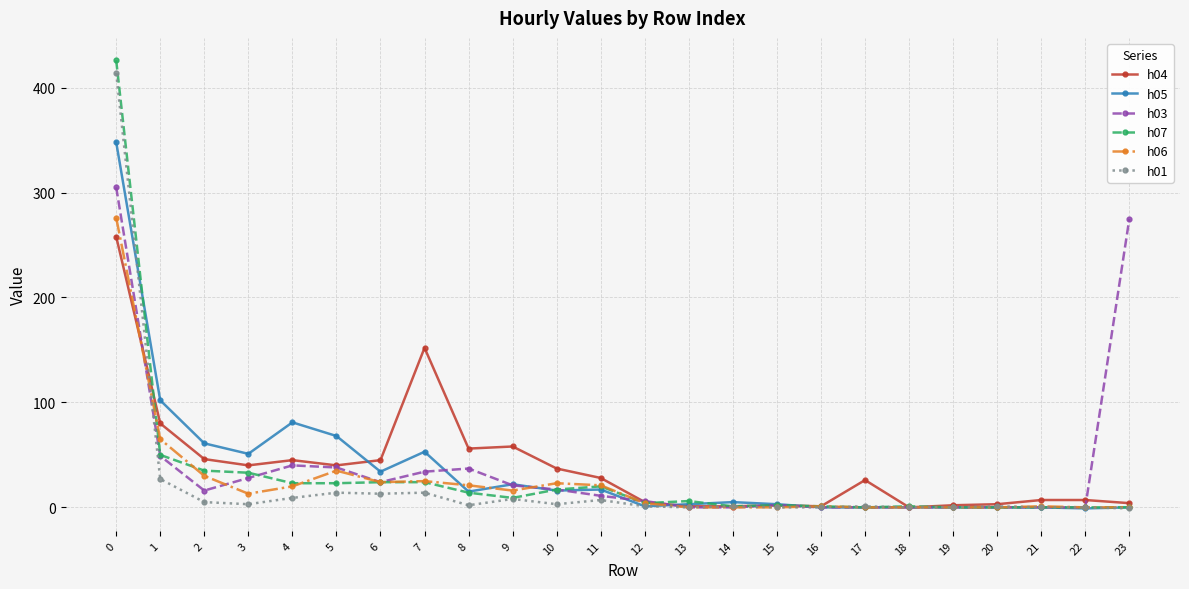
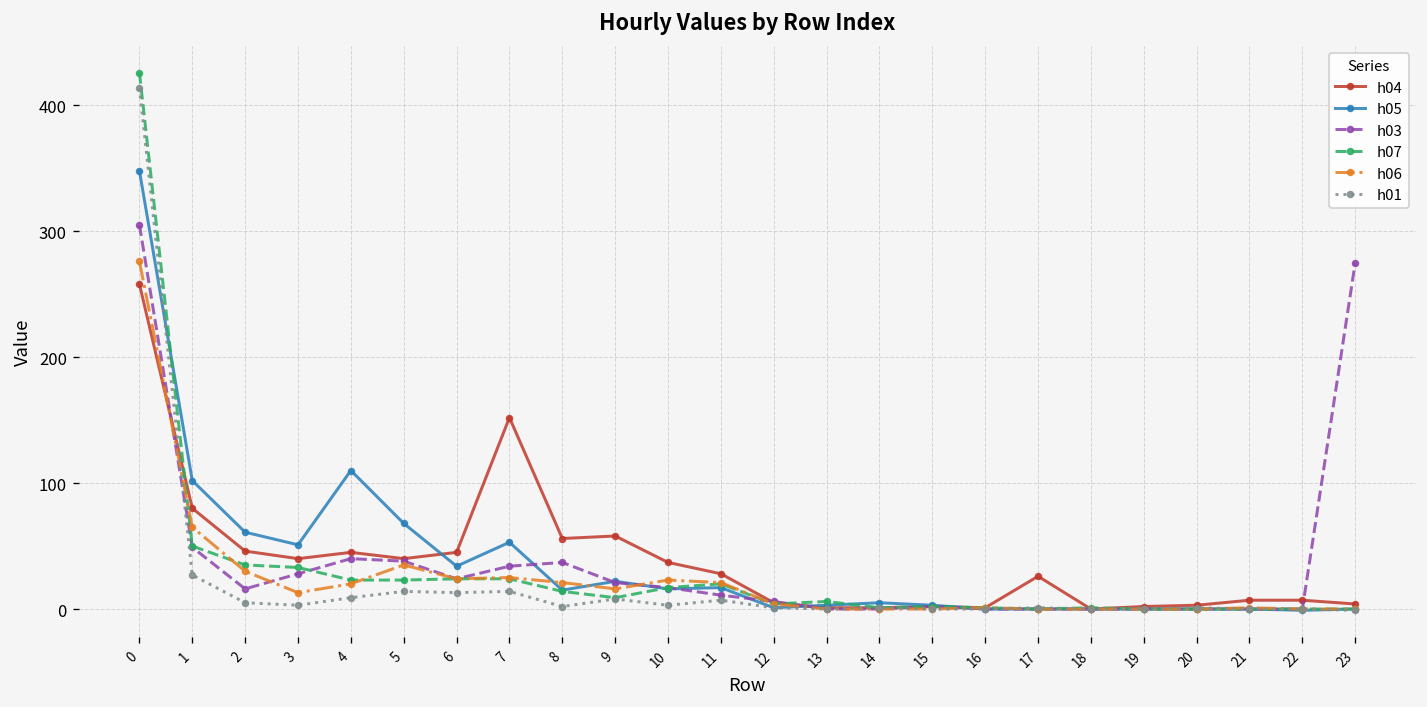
h05, 4: 81 -> 110
